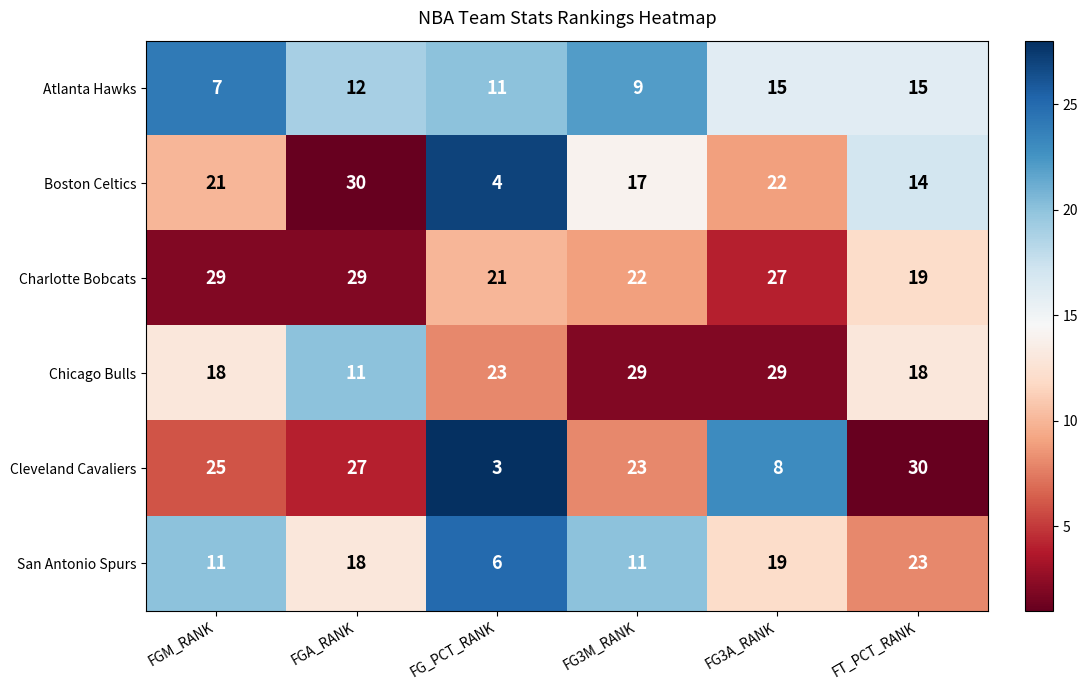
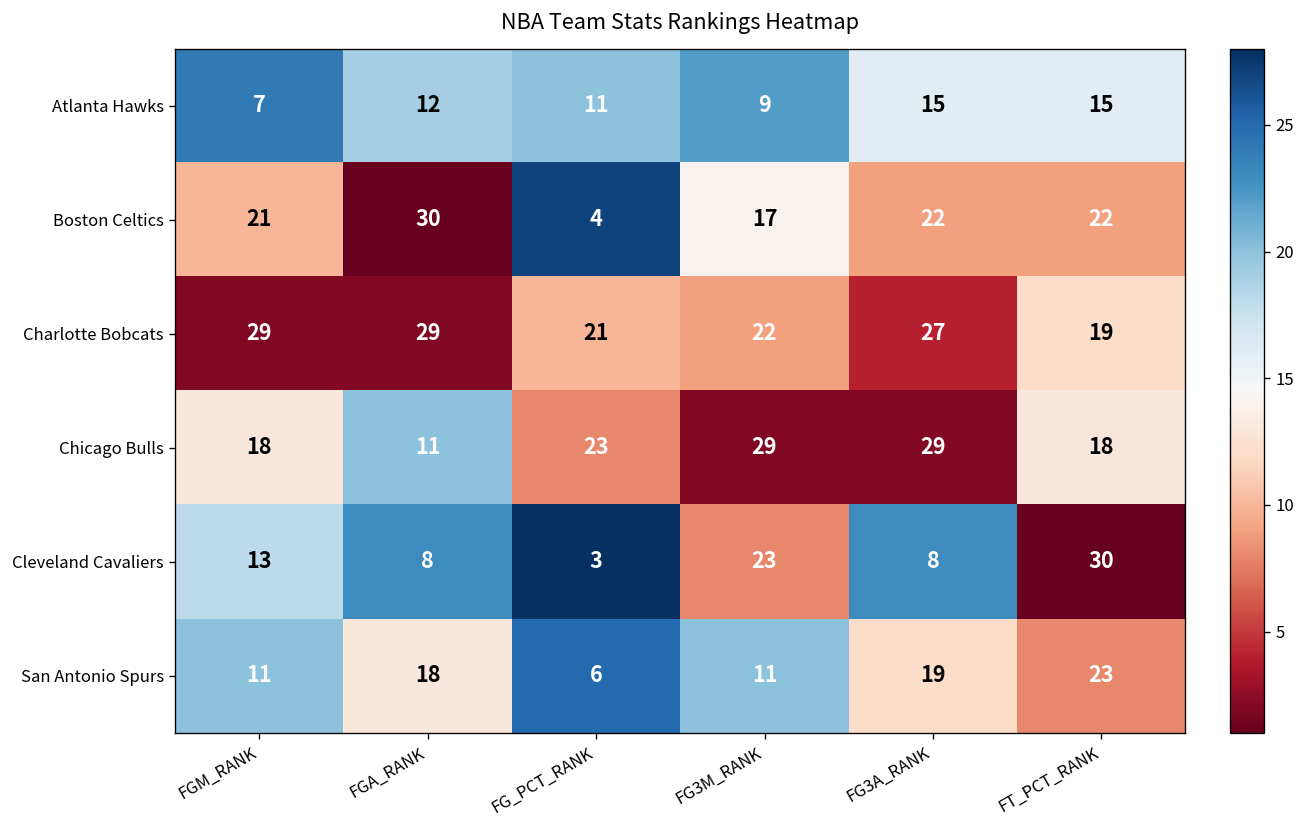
Boston Celtics, FT_PCT_RANK: 14 -> 22
Cleveland Cavaliers, FGM_RANK: 25 -> 13
Cleveland Cavaliers, FGA_RANK: 27 -> 8
